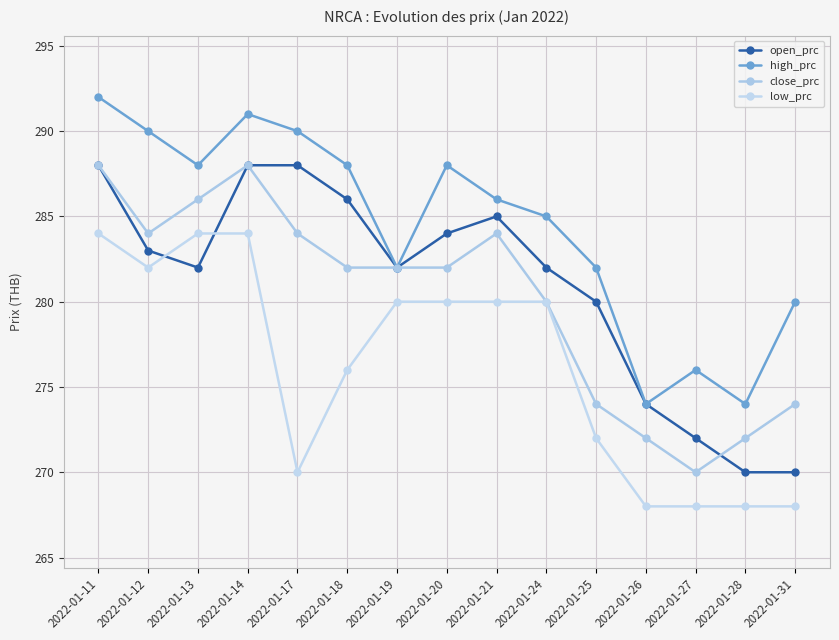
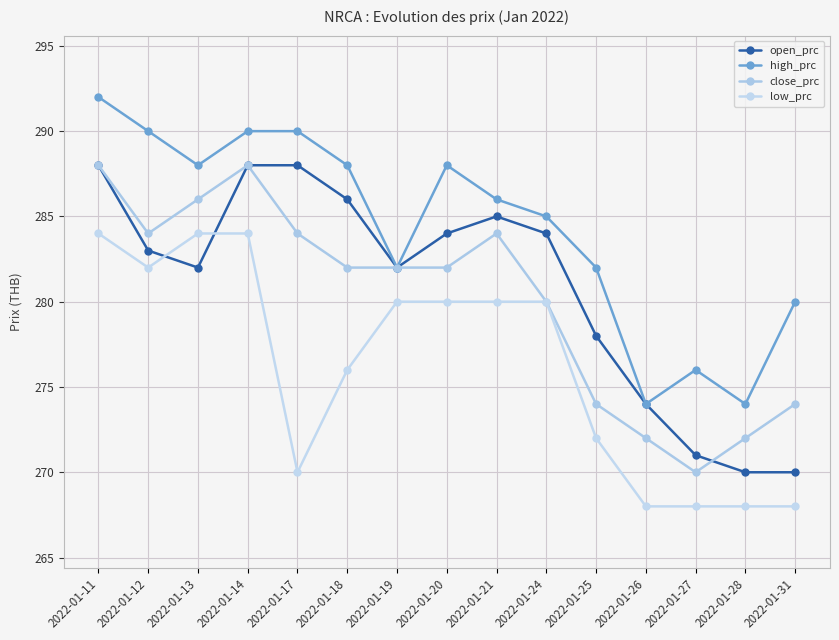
high_prc, 2022-01-14: 291 -> 290
open_prc, 2022-01-24: 282 -> 284
open_prc, 2022-01-25: 280 -> 278
open_prc, 2022-01-27: 272 -> 271
